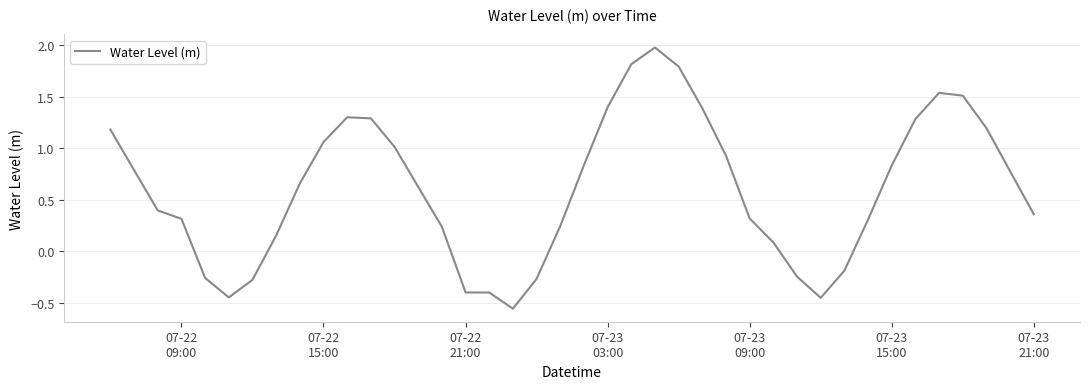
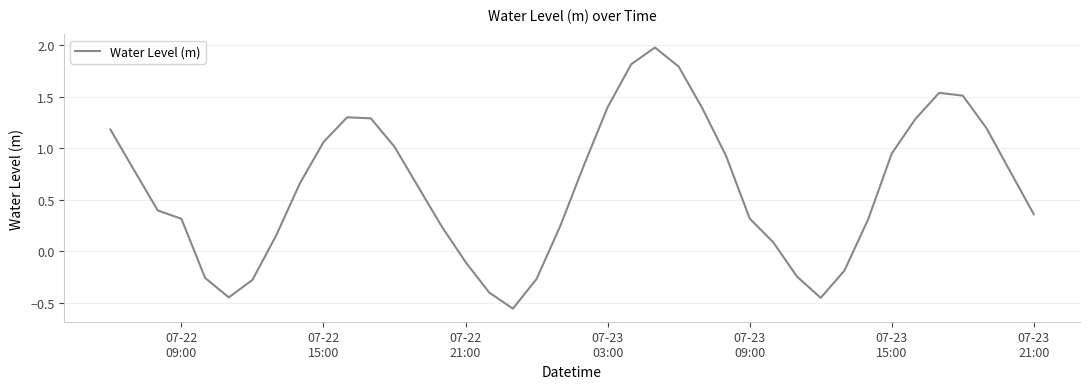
07-22 21:00: -0.40 -> -0.11
07-23 15:00: 0.83 -> 0.95
